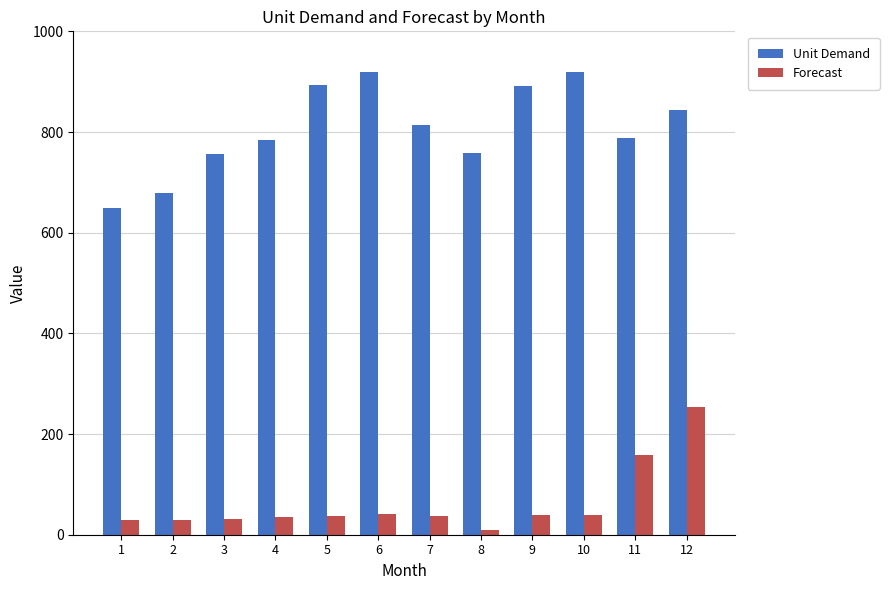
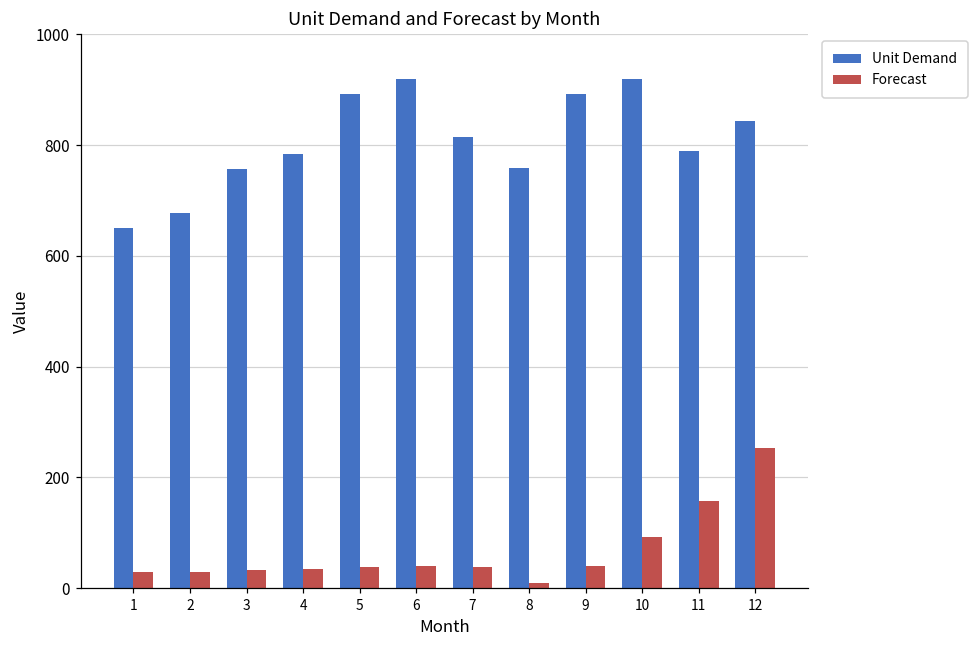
Forecast, 10: 40 -> 90
